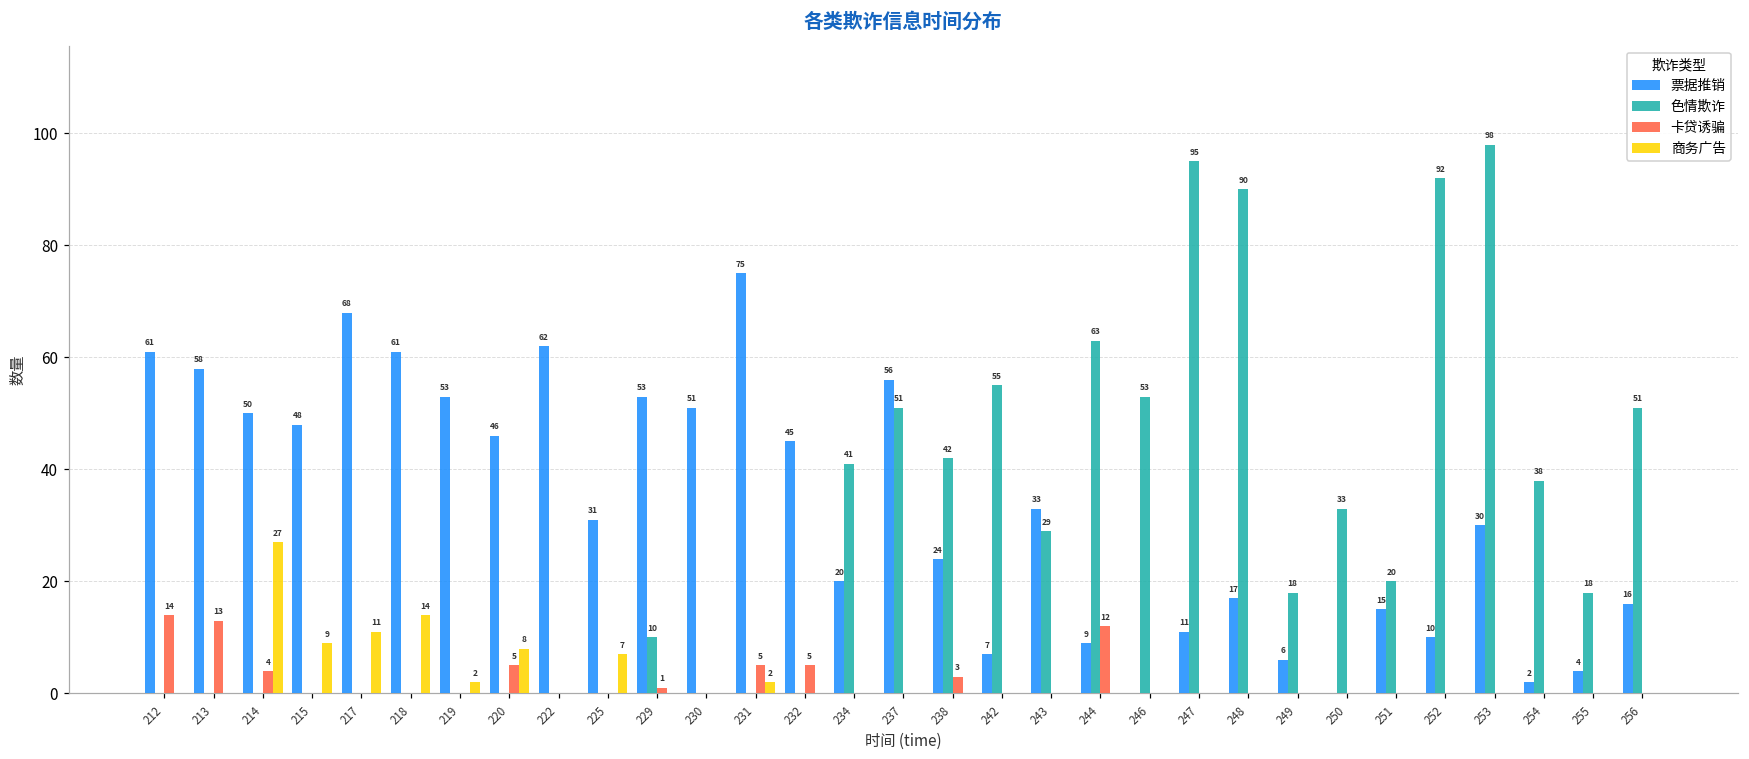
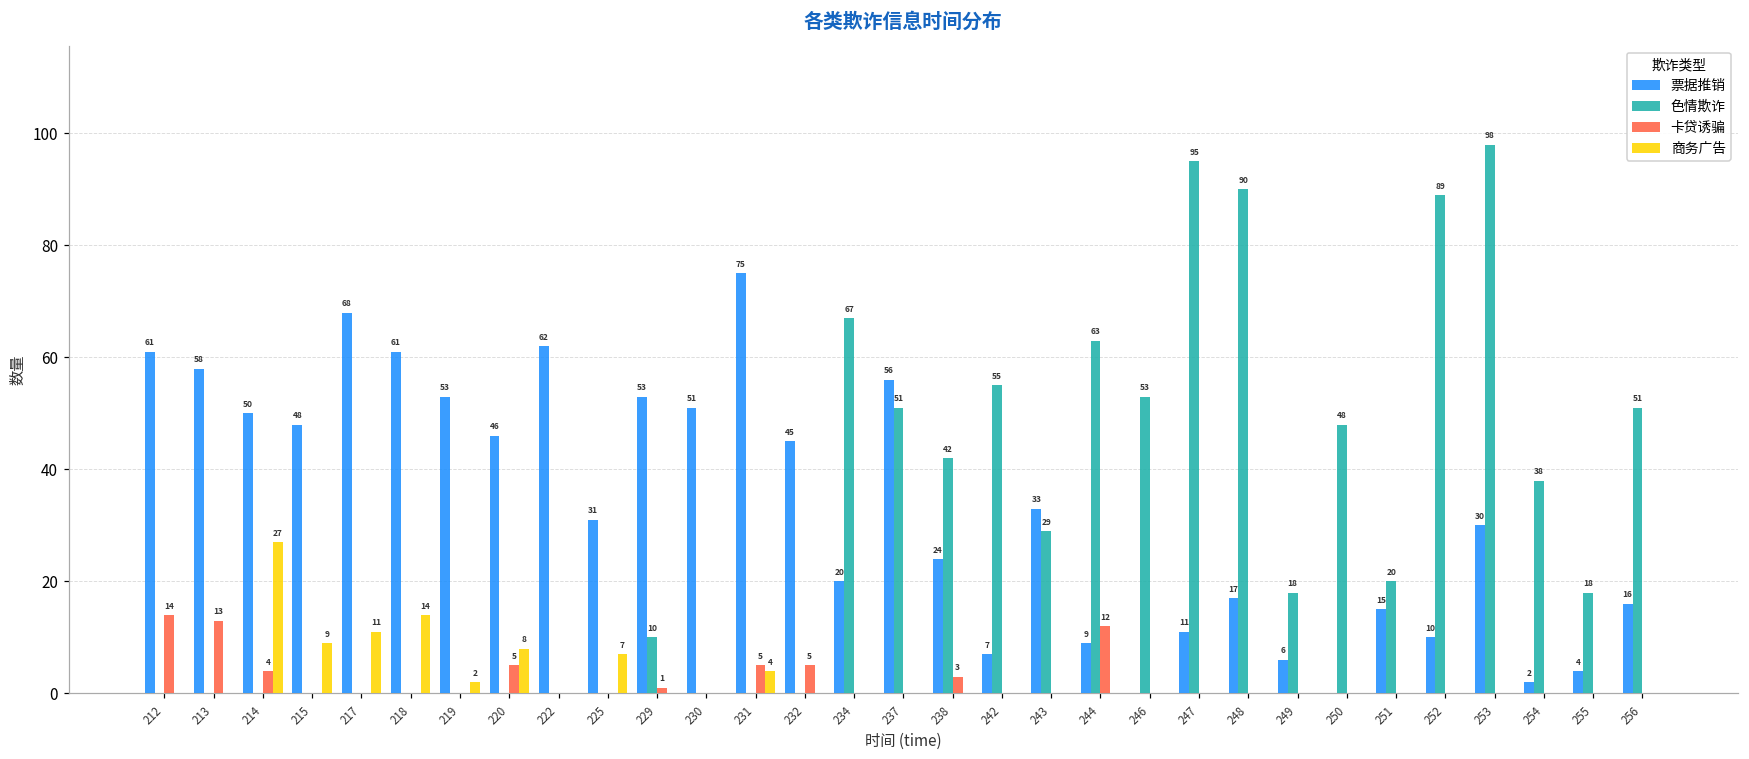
商务广告, 231: 2 -> 4
色情欺诈, 234: 41 -> 67
色情欺诈, 250: 33 -> 48
色情欺诈, 252: 92 -> 89
